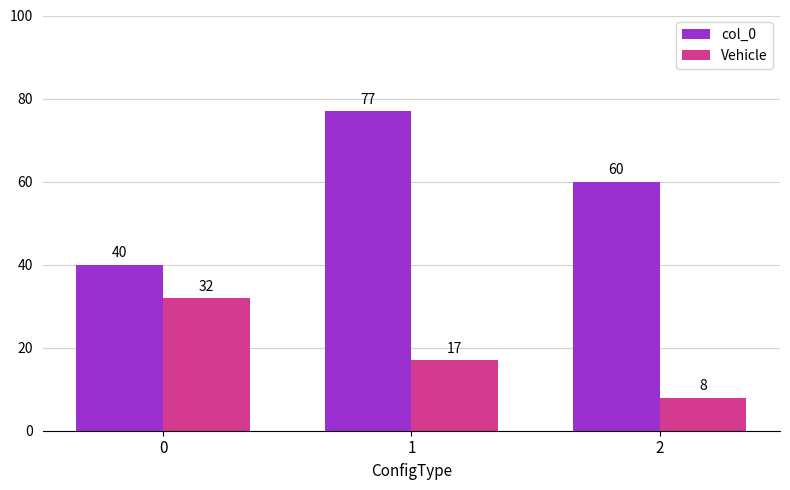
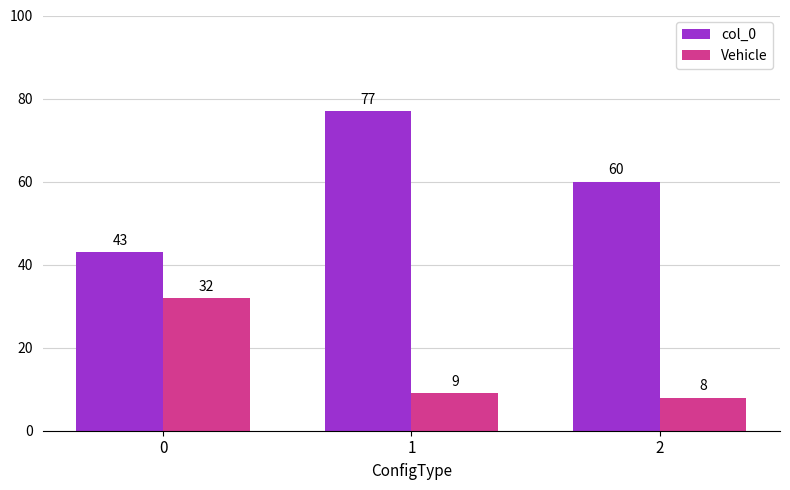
col_0, 0: 40 -> 43
Vehicle, 1: 17 -> 9
